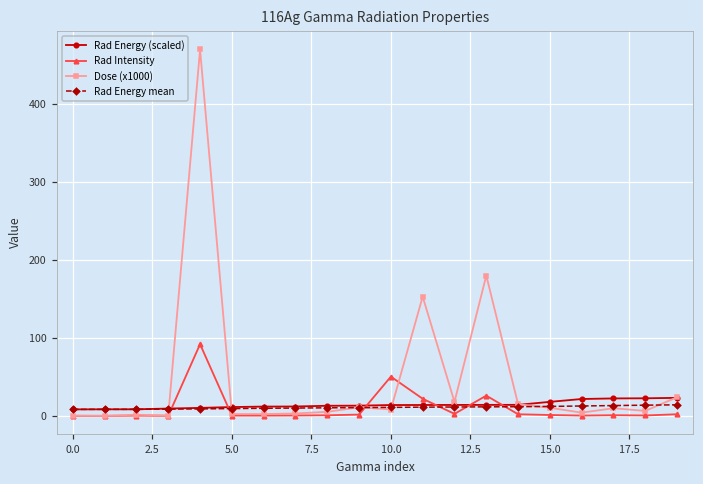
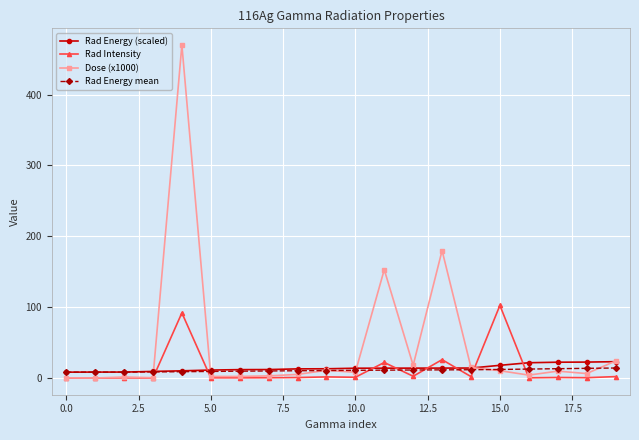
Rad Intensity, 10.0: 50 -> 0
Rad Intensity, 15.0: 0 -> 100
